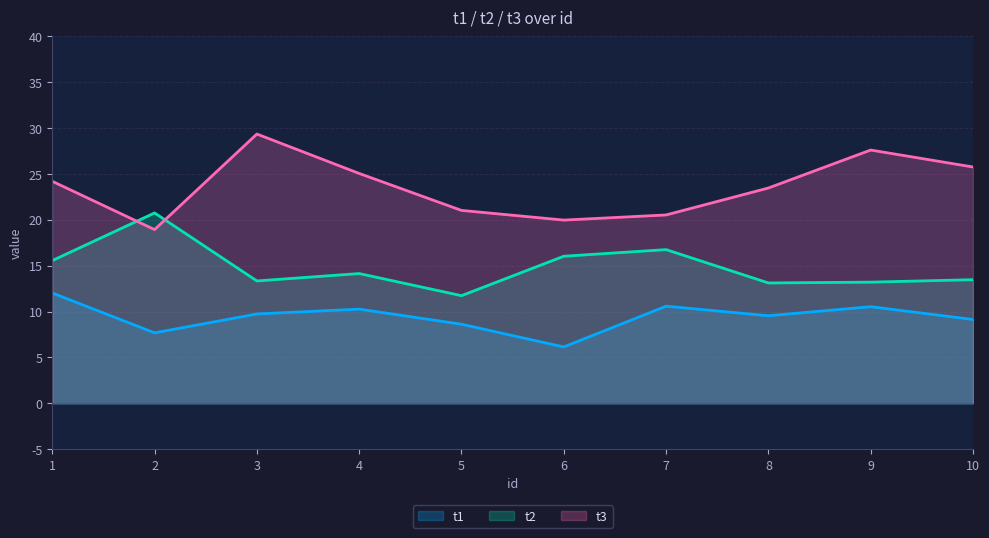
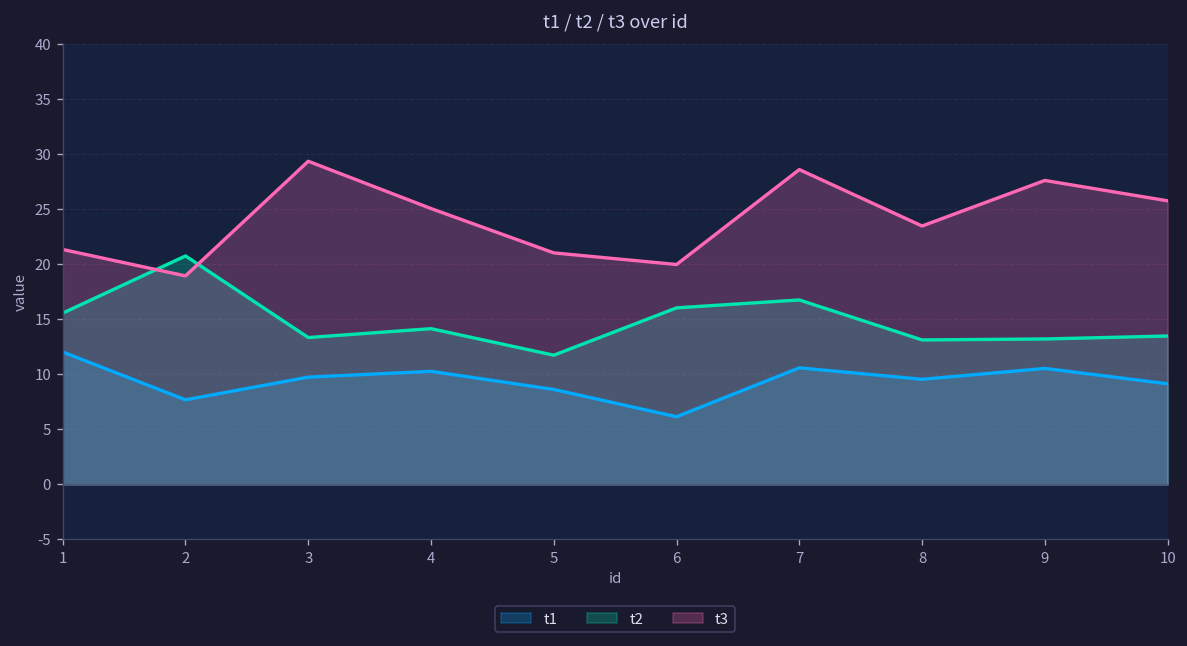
t3, 1: 24 -> 21
t3, 7: 21 -> 29
